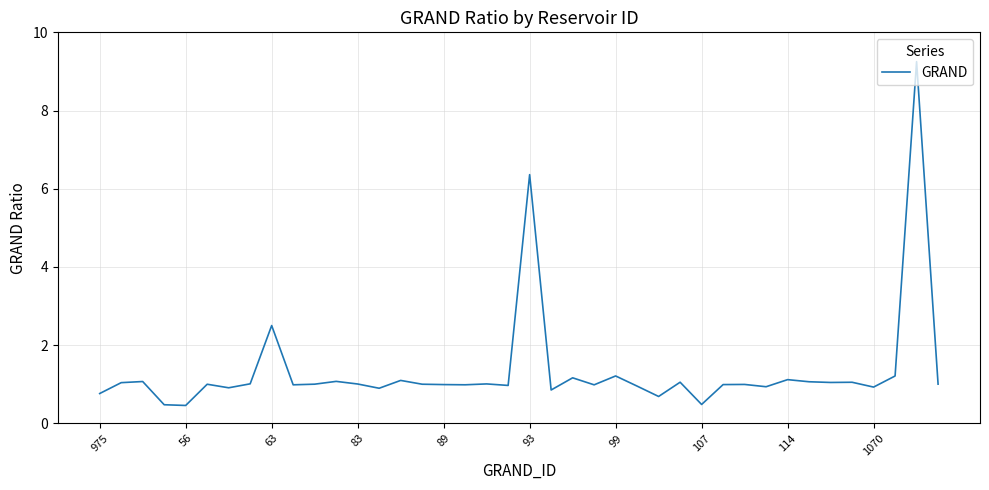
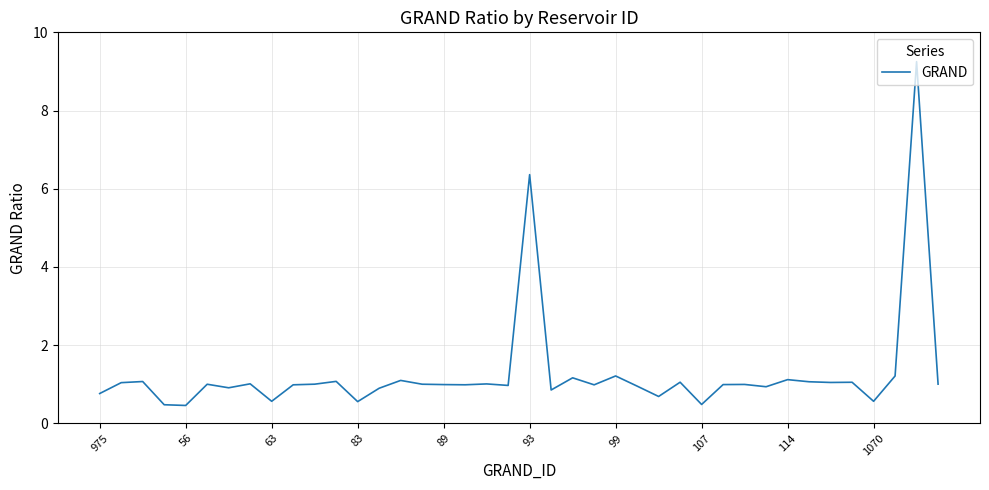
63: 2.5 -> 0.6
83: 1.0 -> 0.6
1070: 0.9 -> 0.6
